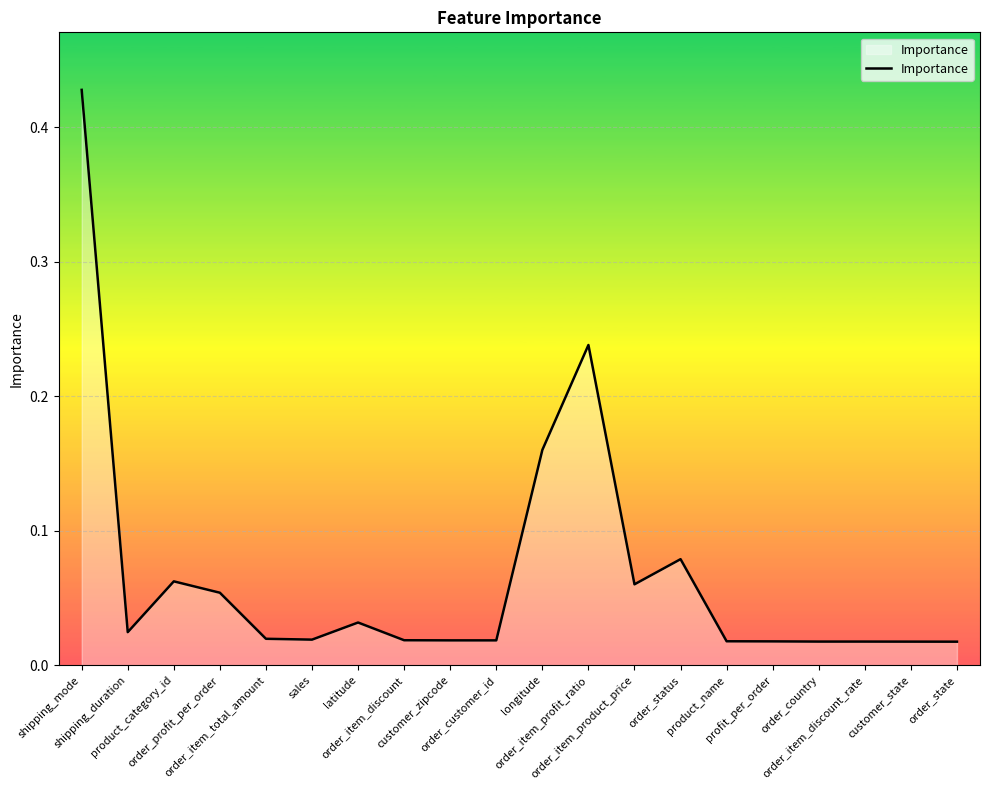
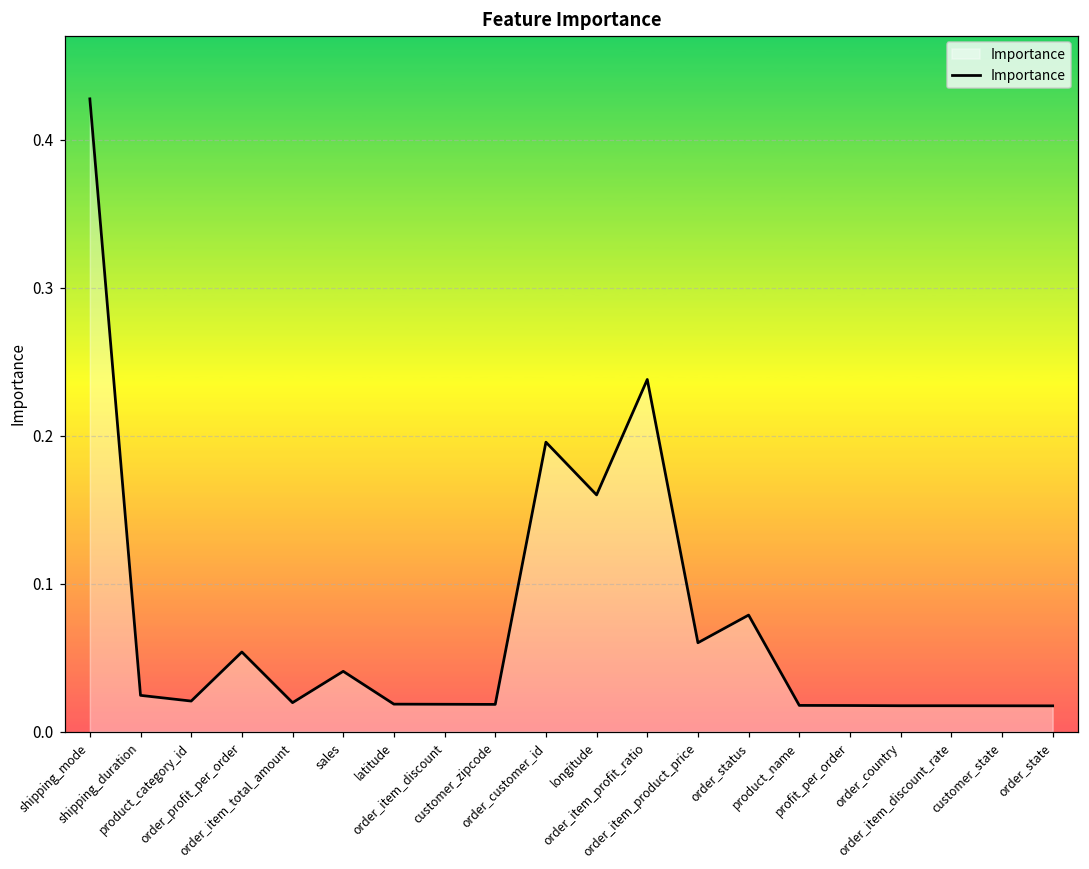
product_category_id: 0.062 -> 0.021
sales: 0.019 -> 0.041
latitude: 0.032 -> 0.019
order_customer_id: 0.018 -> 0.196
